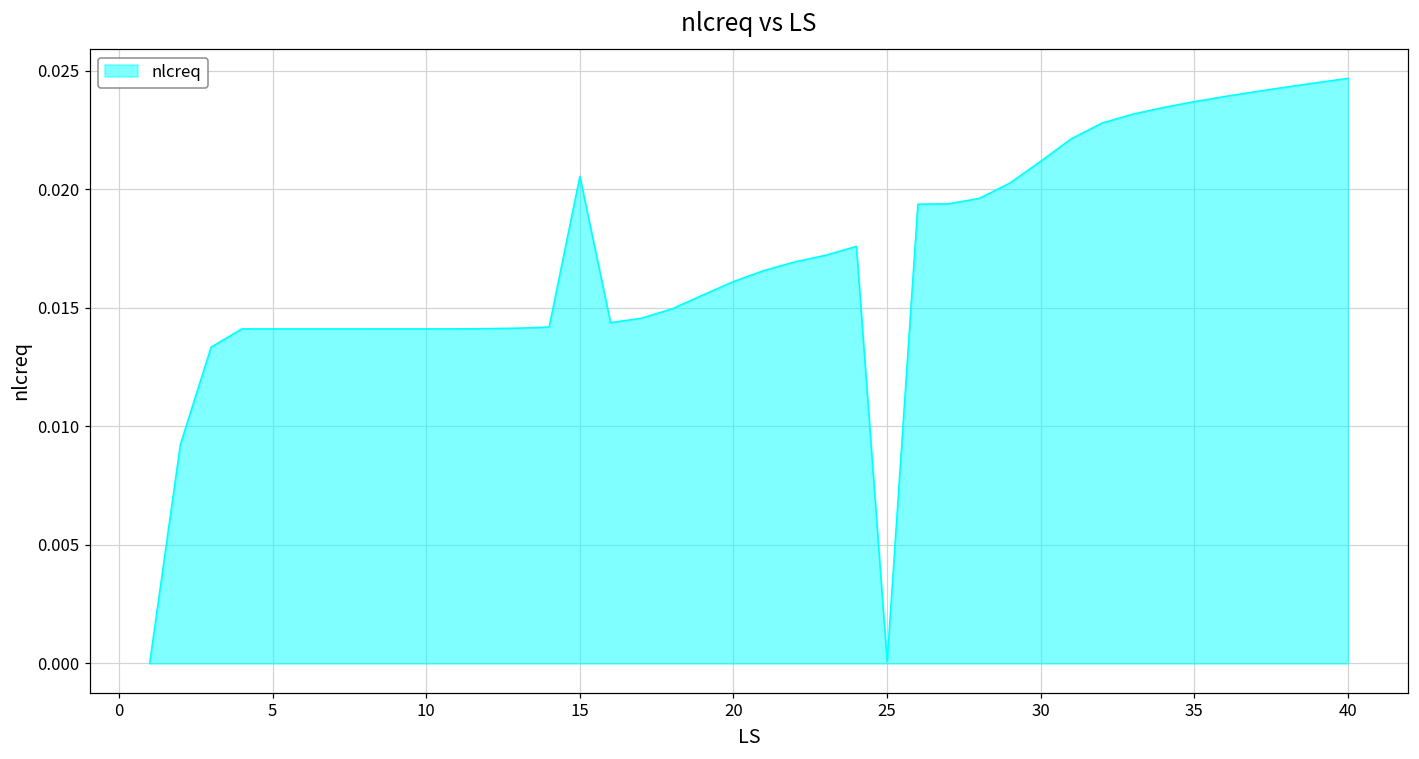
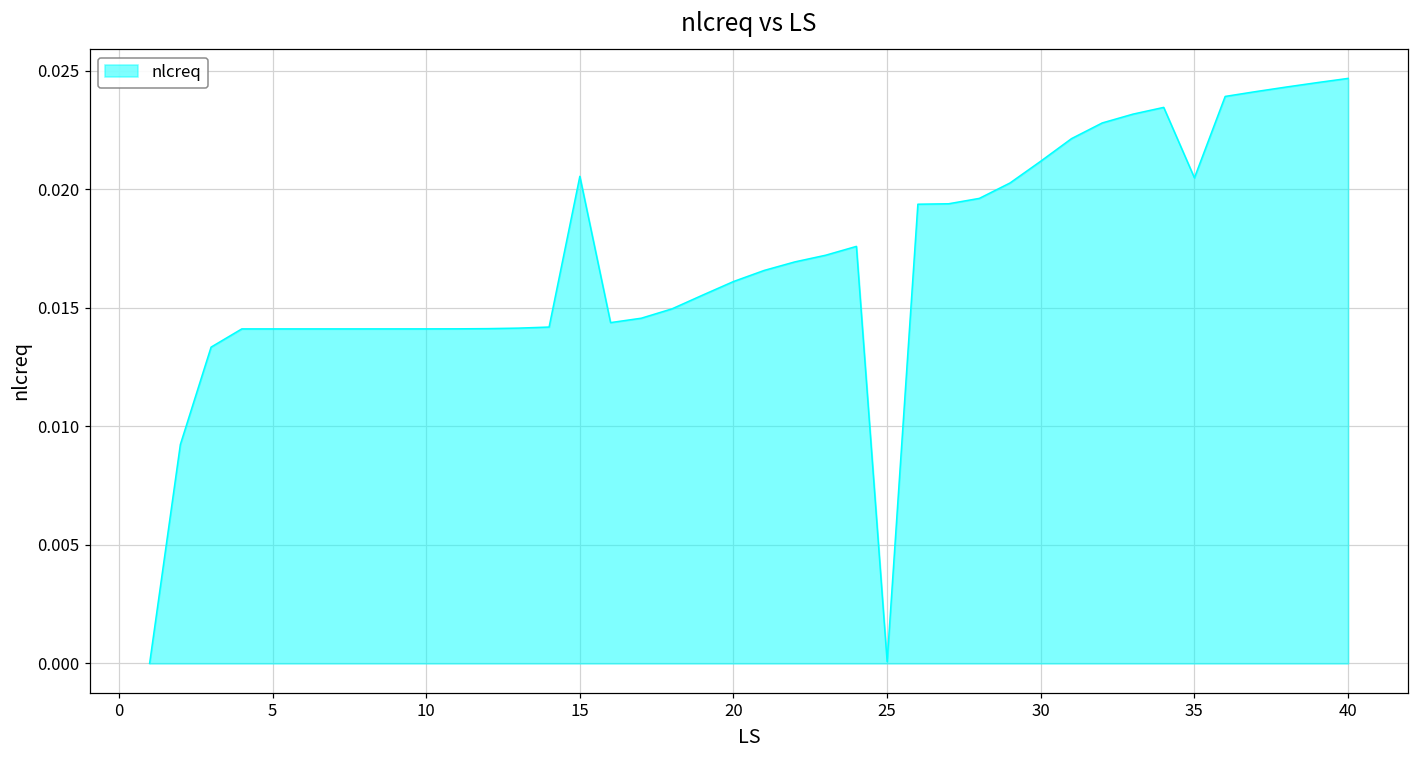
35: 0.0237 -> 0.0205
